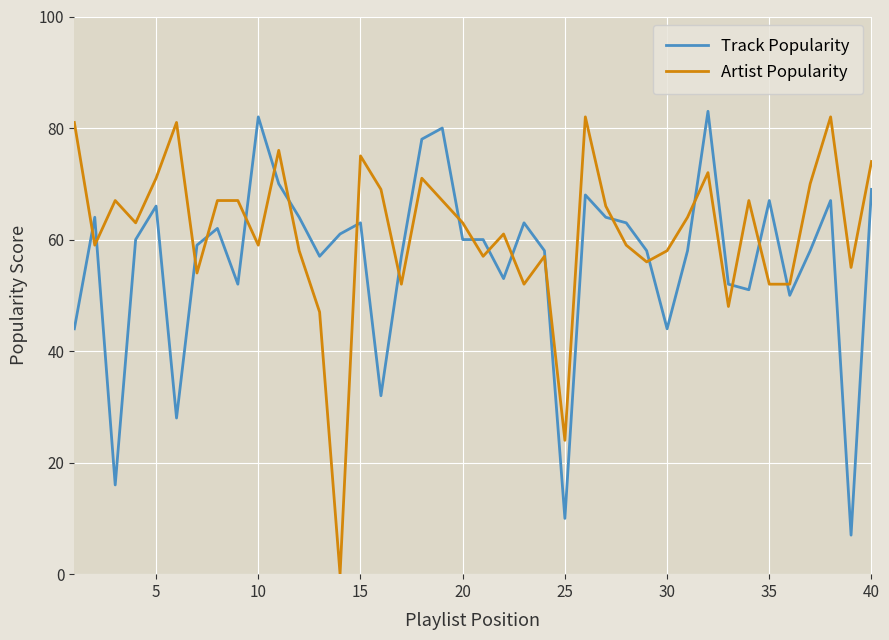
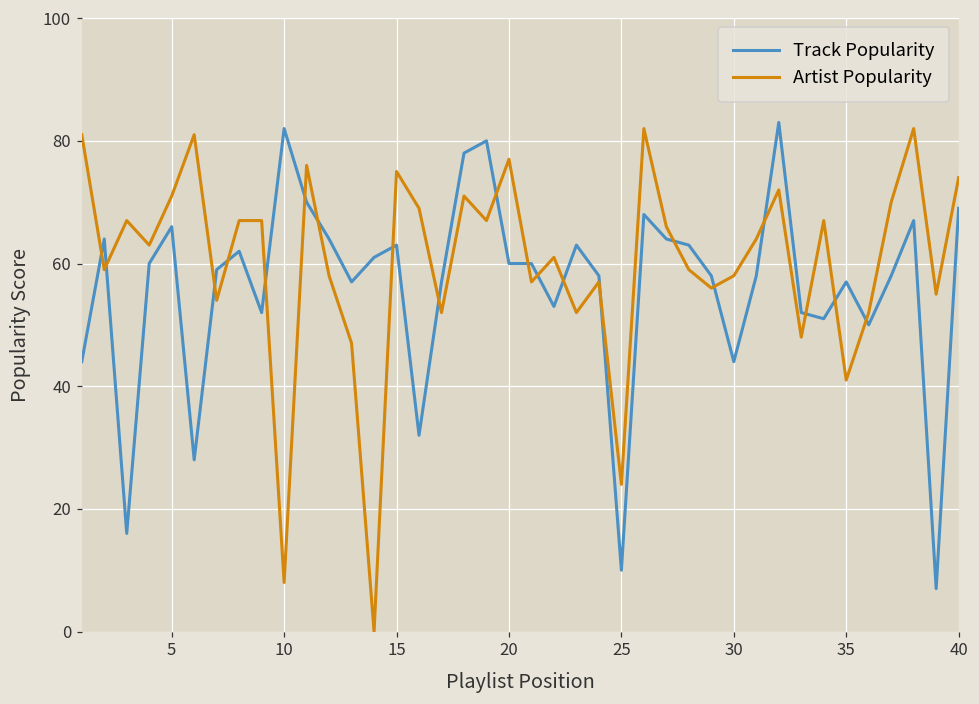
Artist Popularity, 10: 59 -> 8
Artist Popularity, 20: 63 -> 77
Track Popularity, 35: 67 -> 57
Artist Popularity, 35: 52 -> 41
